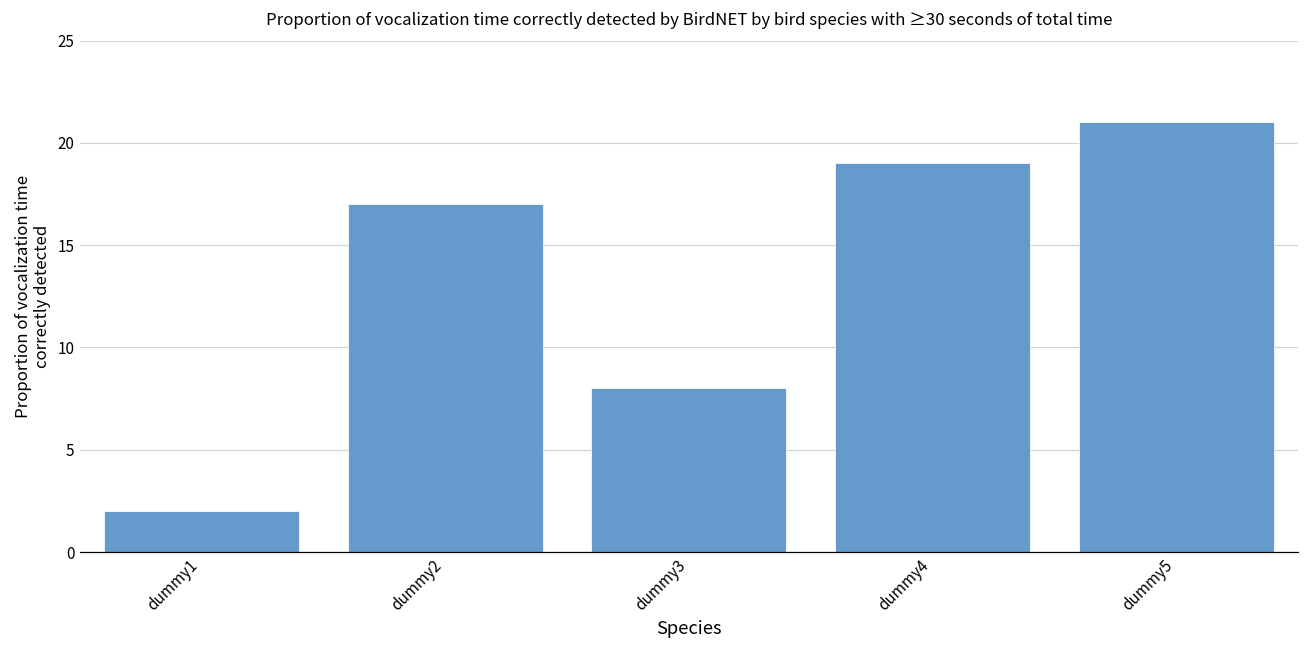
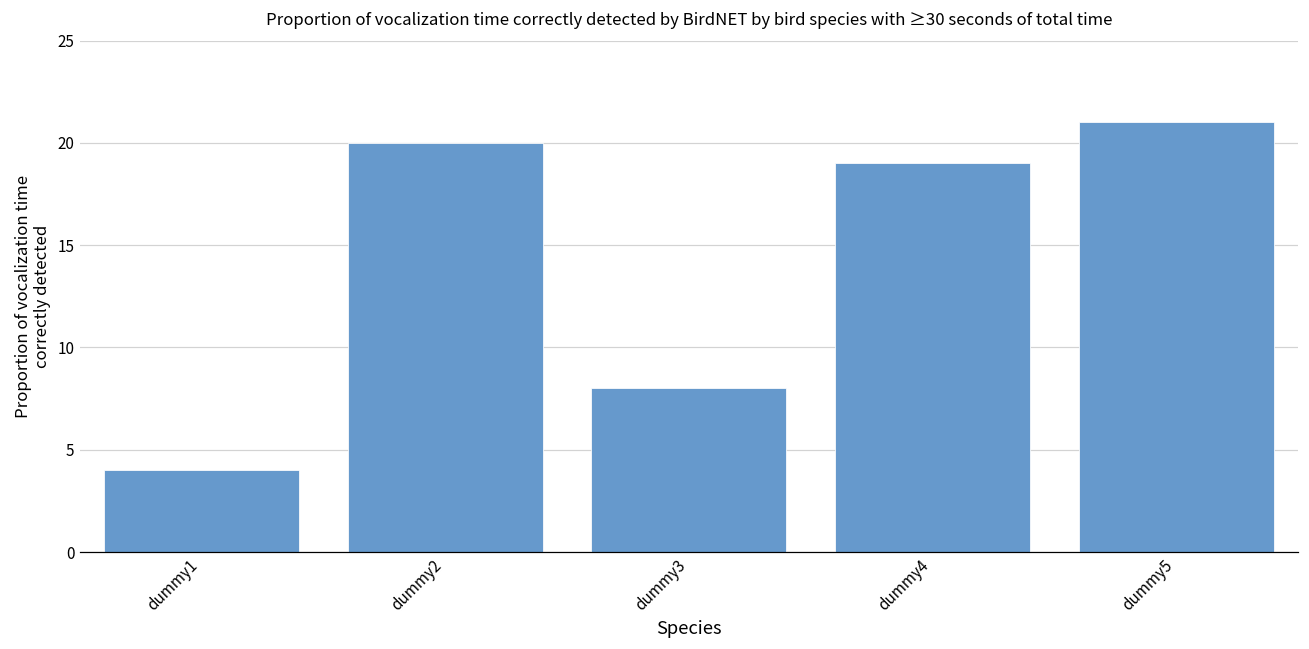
dummy1: 2 -> 4
dummy2: 17 -> 20
